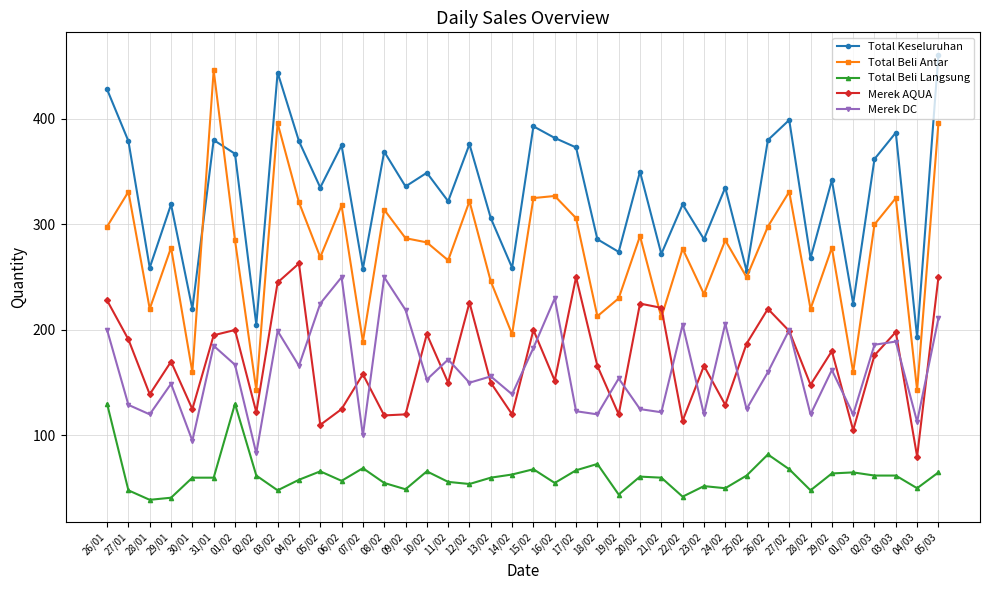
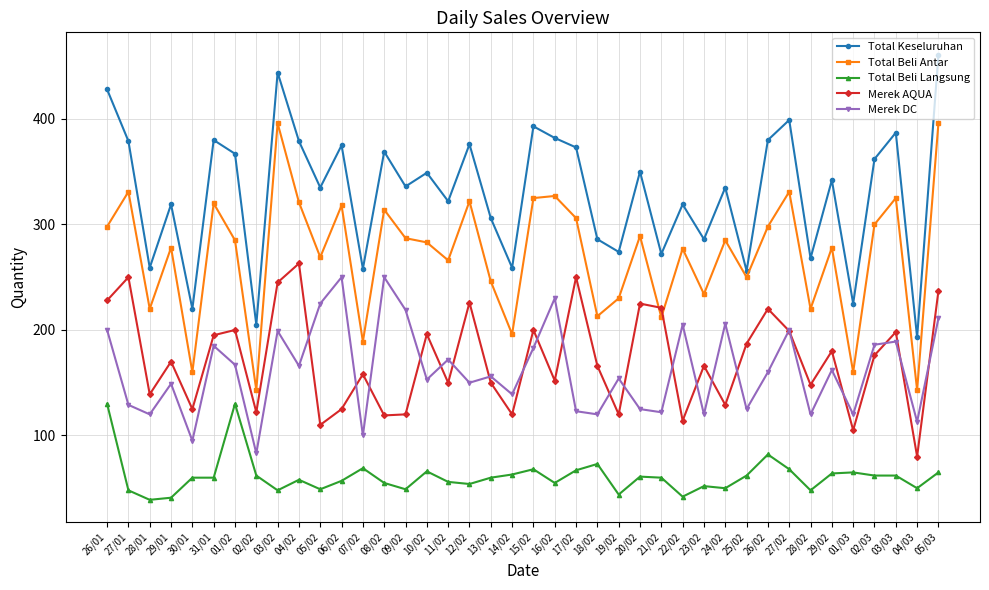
Merek AQUA, 27/01: 191 -> 250
Total Beli Antar, 31/01: 446 -> 320
Total Beli Langsung, 05/02: 66 -> 49
Merek AQUA, 05/03: 250 -> 237
